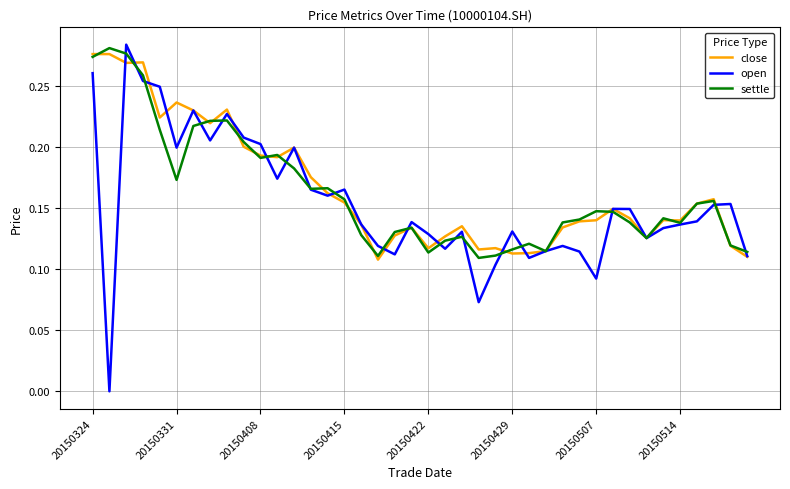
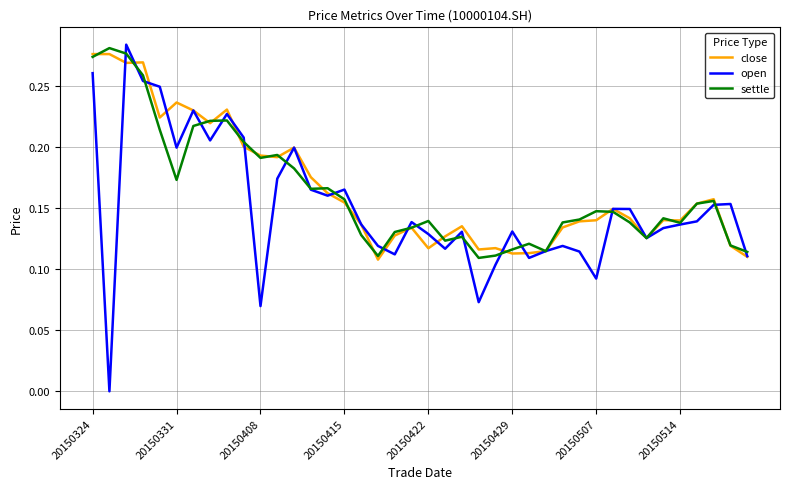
open, 20150408: 0.202 -> 0.070
settle, 20150422: 0.114 -> 0.139
